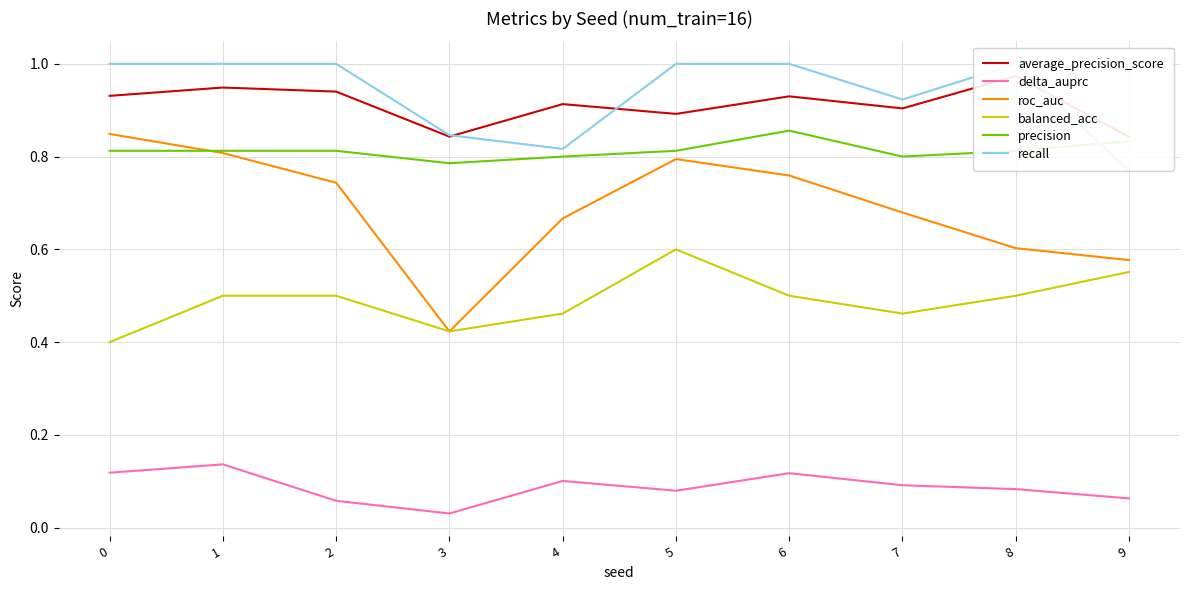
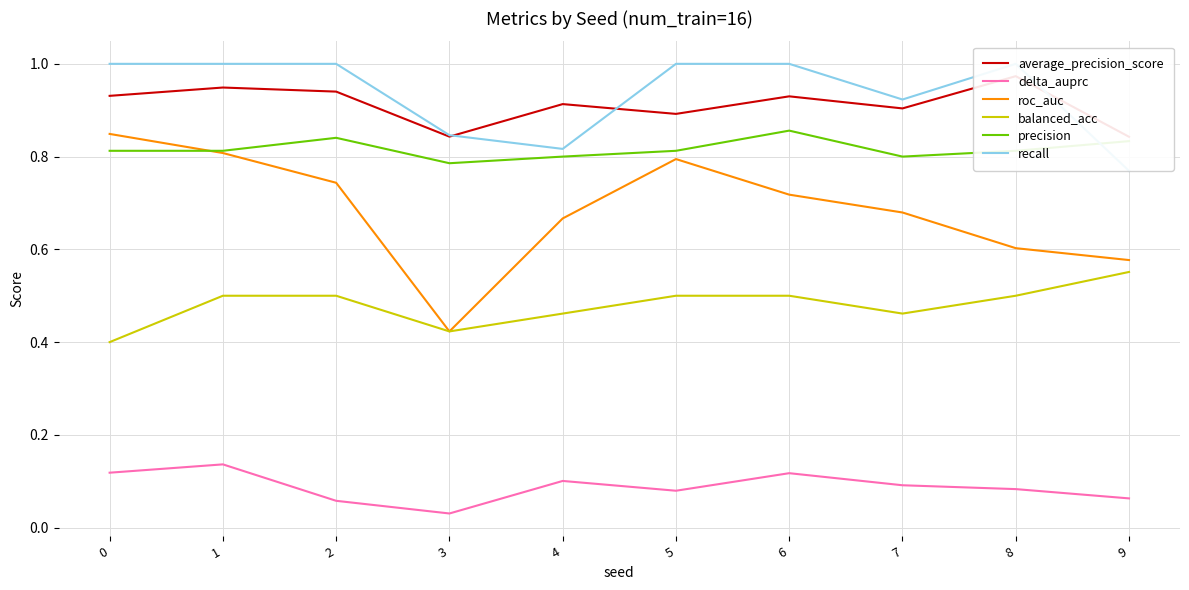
precision, 2: 0.81 -> 0.84
balanced_acc, 5: 0.6 -> 0.5
roc_auc, 6: 0.76 -> 0.72
